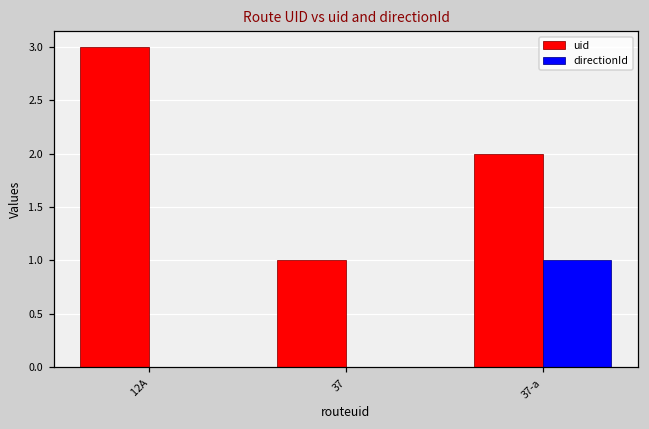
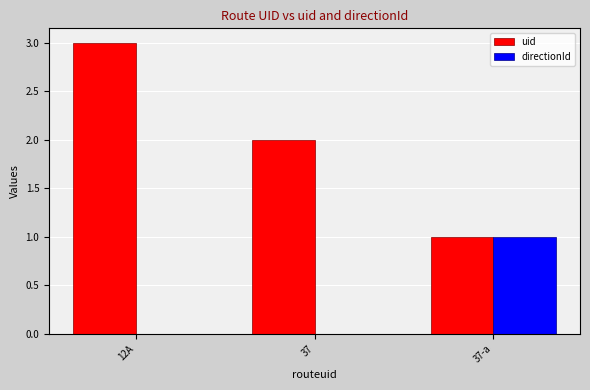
uid, 37: 1 -> 2
uid, 37-а: 2 -> 1
